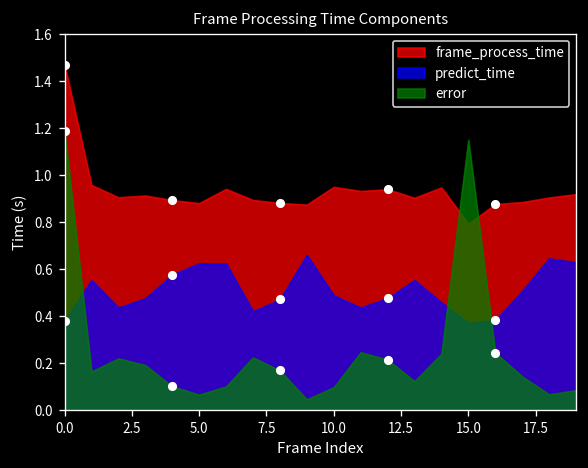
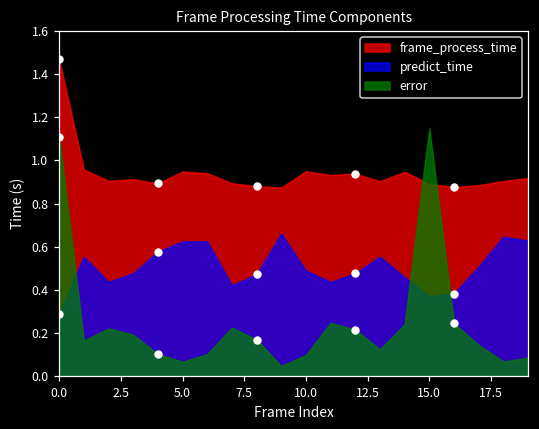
predict_time, 0.0: 0.38 -> 0.29
error, 0.0: 1.19 -> 1.11
frame_process_time, 5.0: 0.88 -> 0.95
frame_process_time, 15.0: 0.79 -> 0.89
